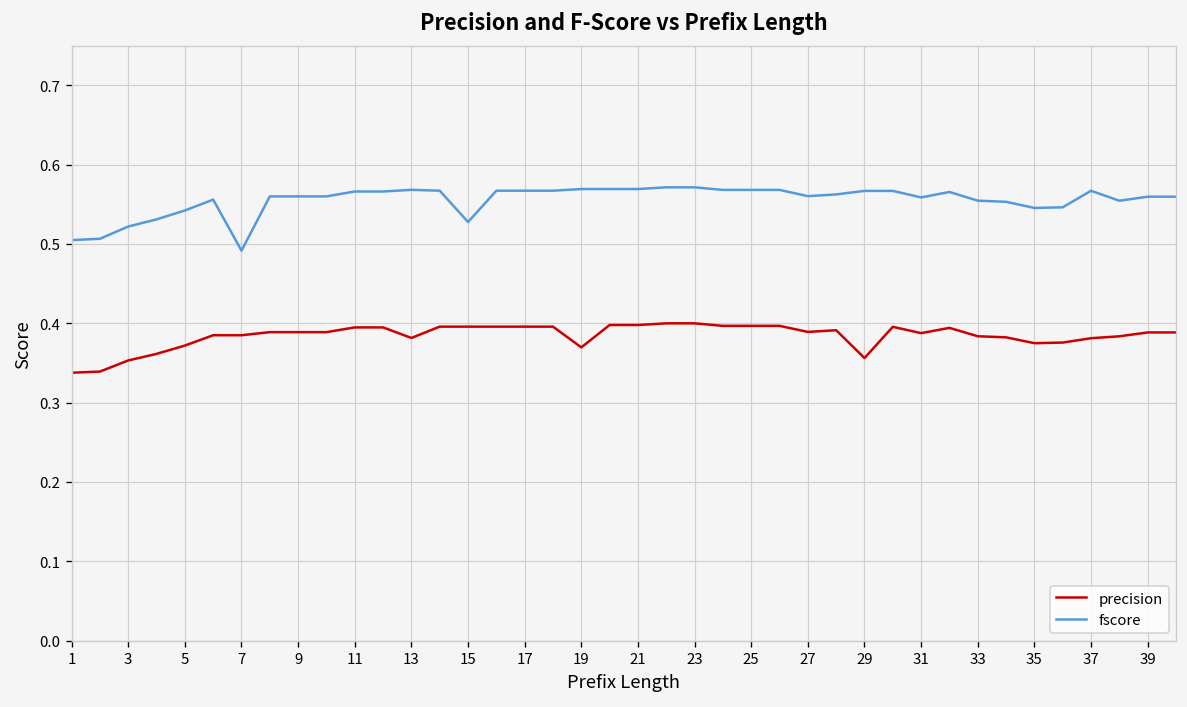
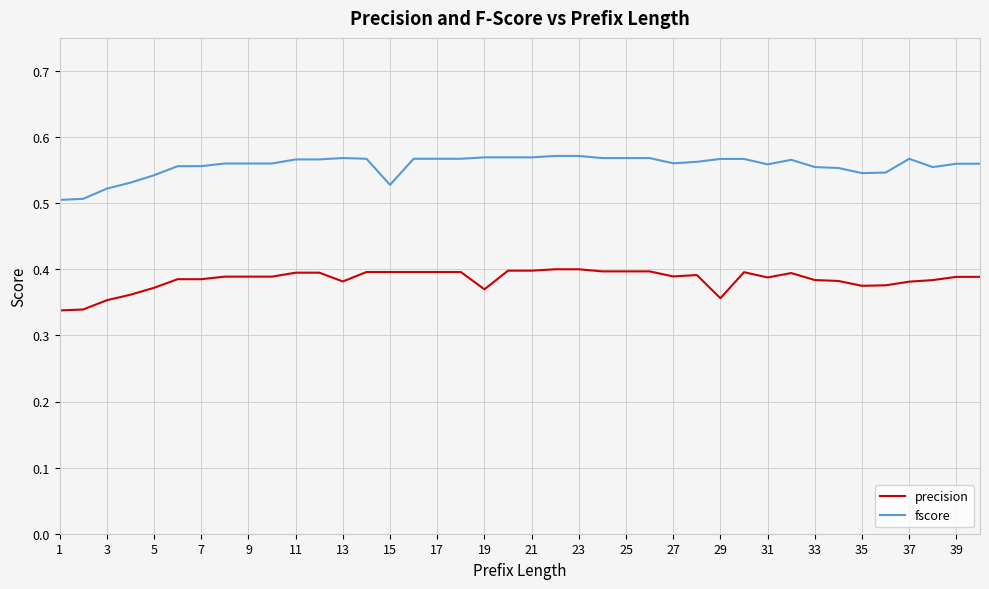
fscore, 7: 0.49 -> 0.56
